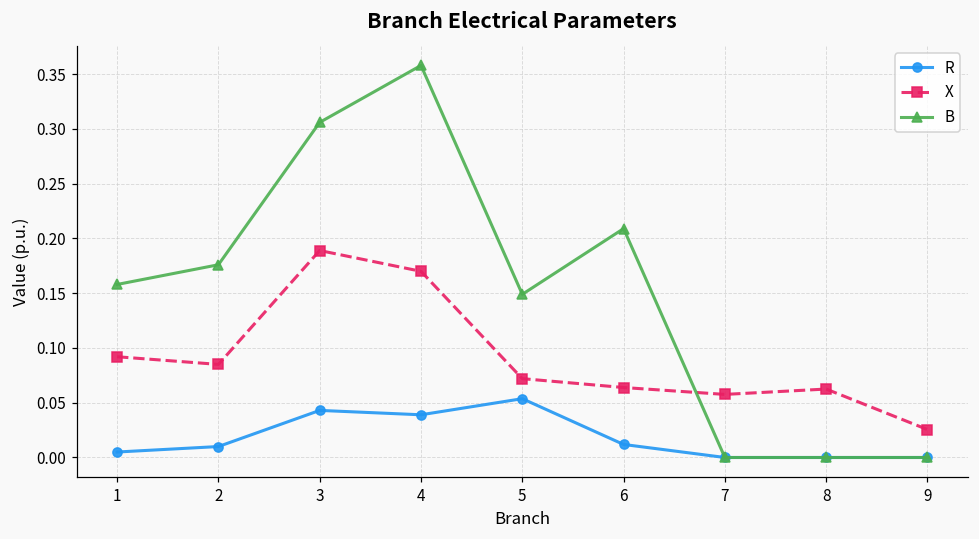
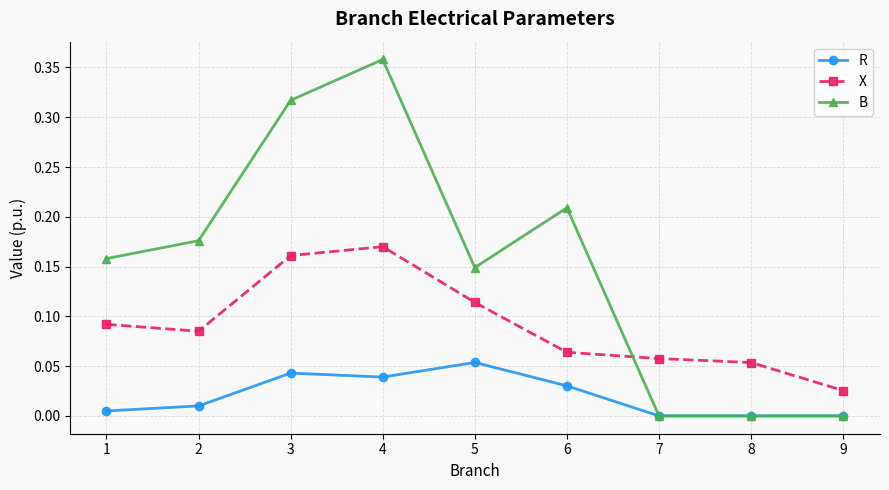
X, 3: 0.19 -> 0.16
B, 3: 0.31 -> 0.32
X, 5: 0.07 -> 0.11
R, 6: 0.01 -> 0.03
X, 8: 0.06 -> 0.05
